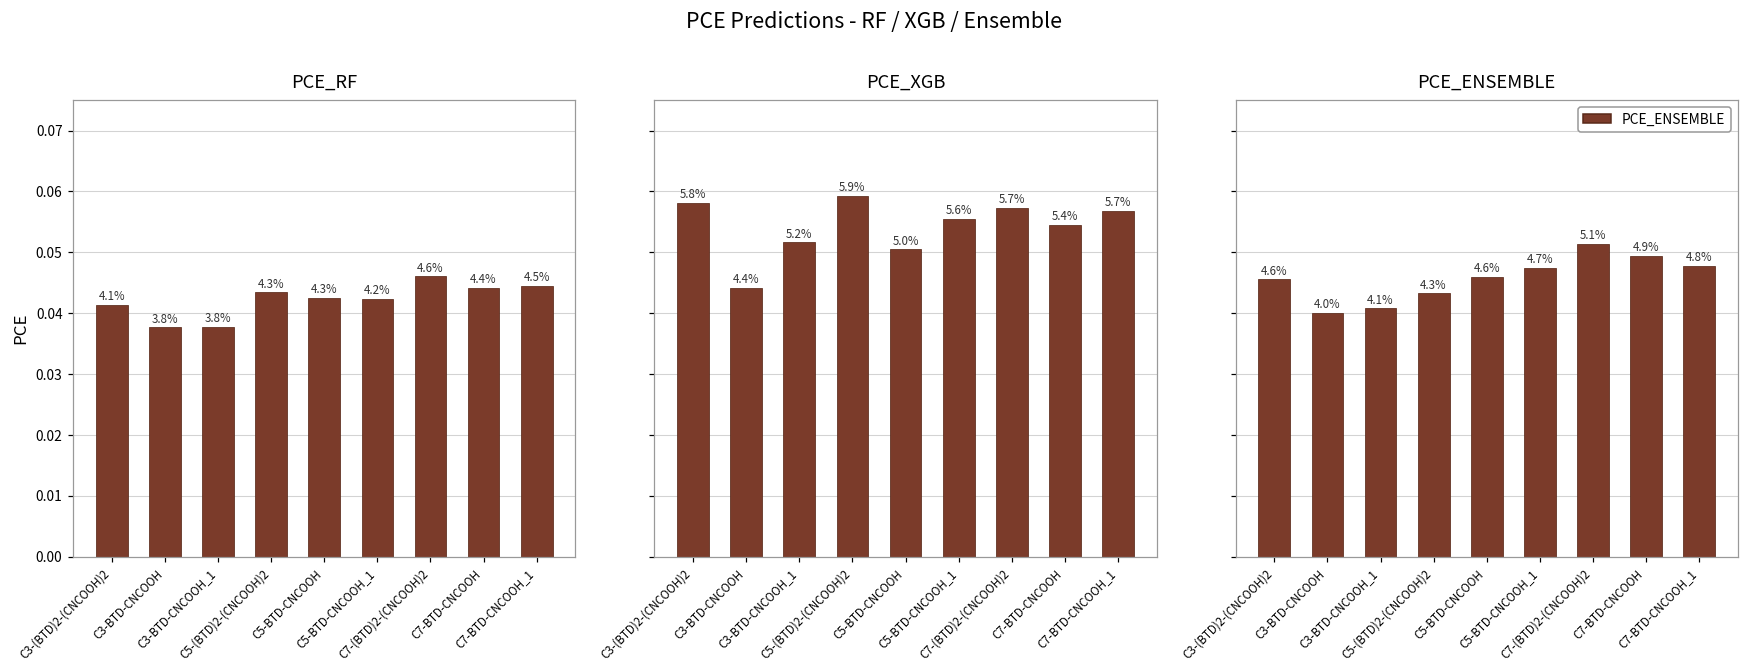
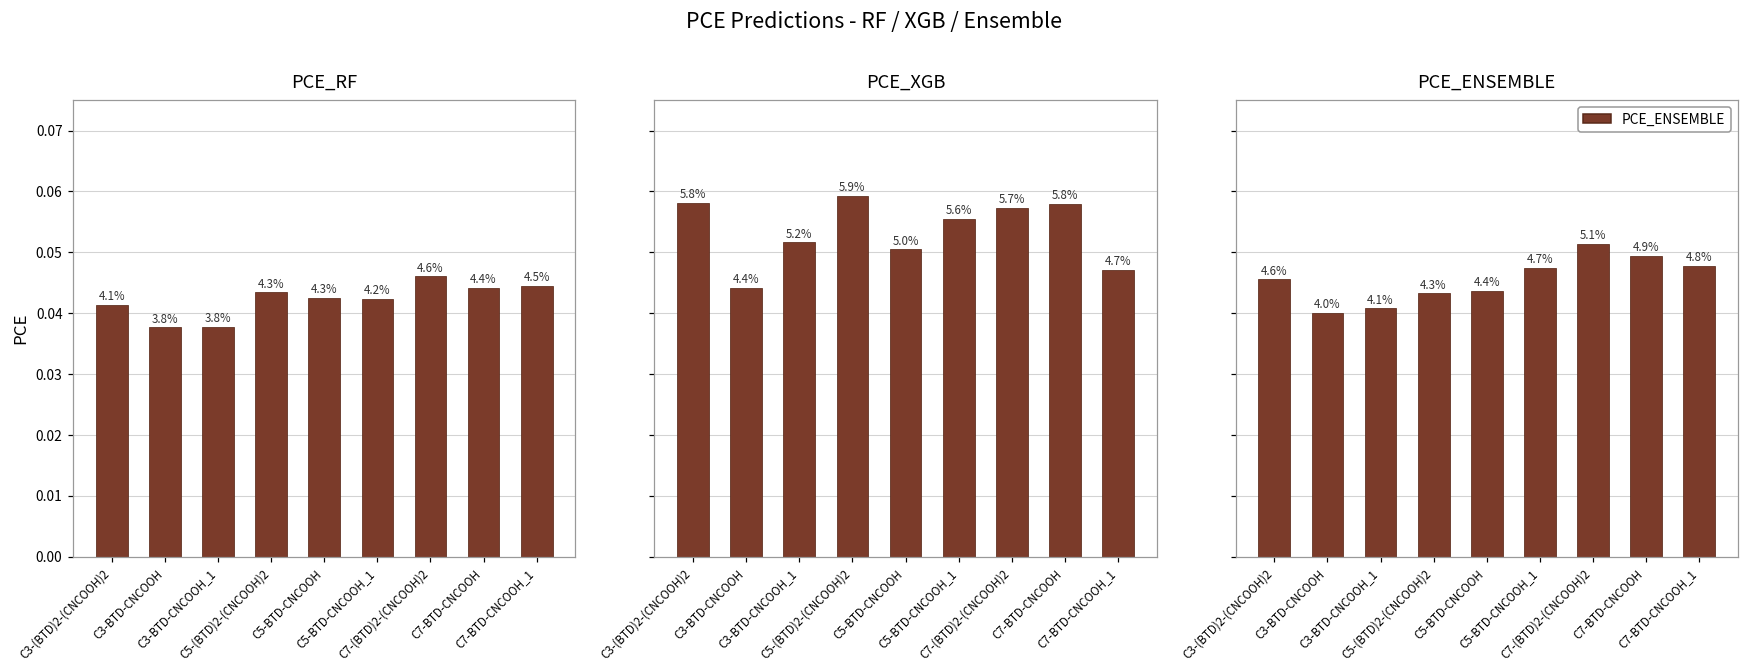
PCE_XGB, C7-BTD-CNCOOH: 5.4% -> 5.8%
PCE_XGB, C7-BTD-CNCOOH_1: 5.7% -> 4.7%
PCE_ENSEMBLE, C5-BTD-CNCOOH: 4.6% -> 4.4%
